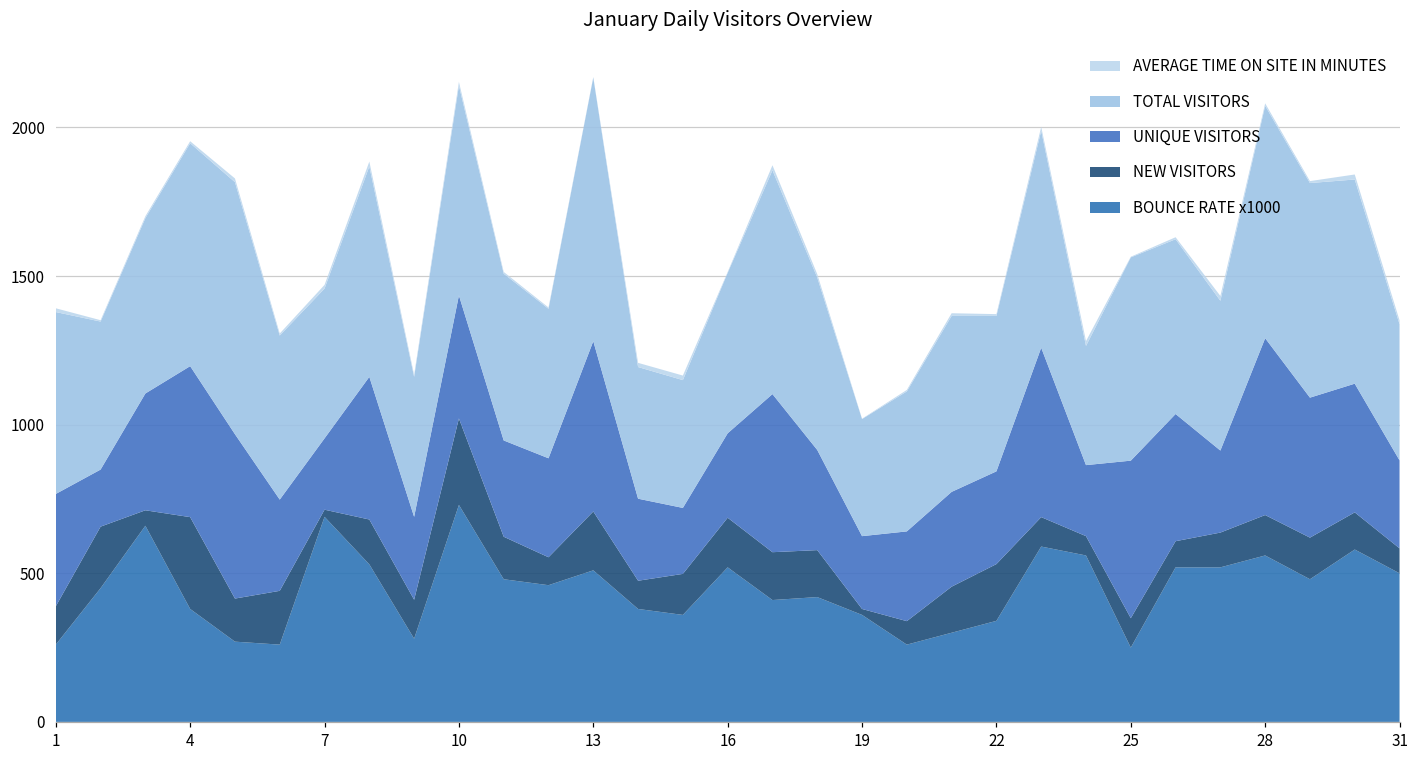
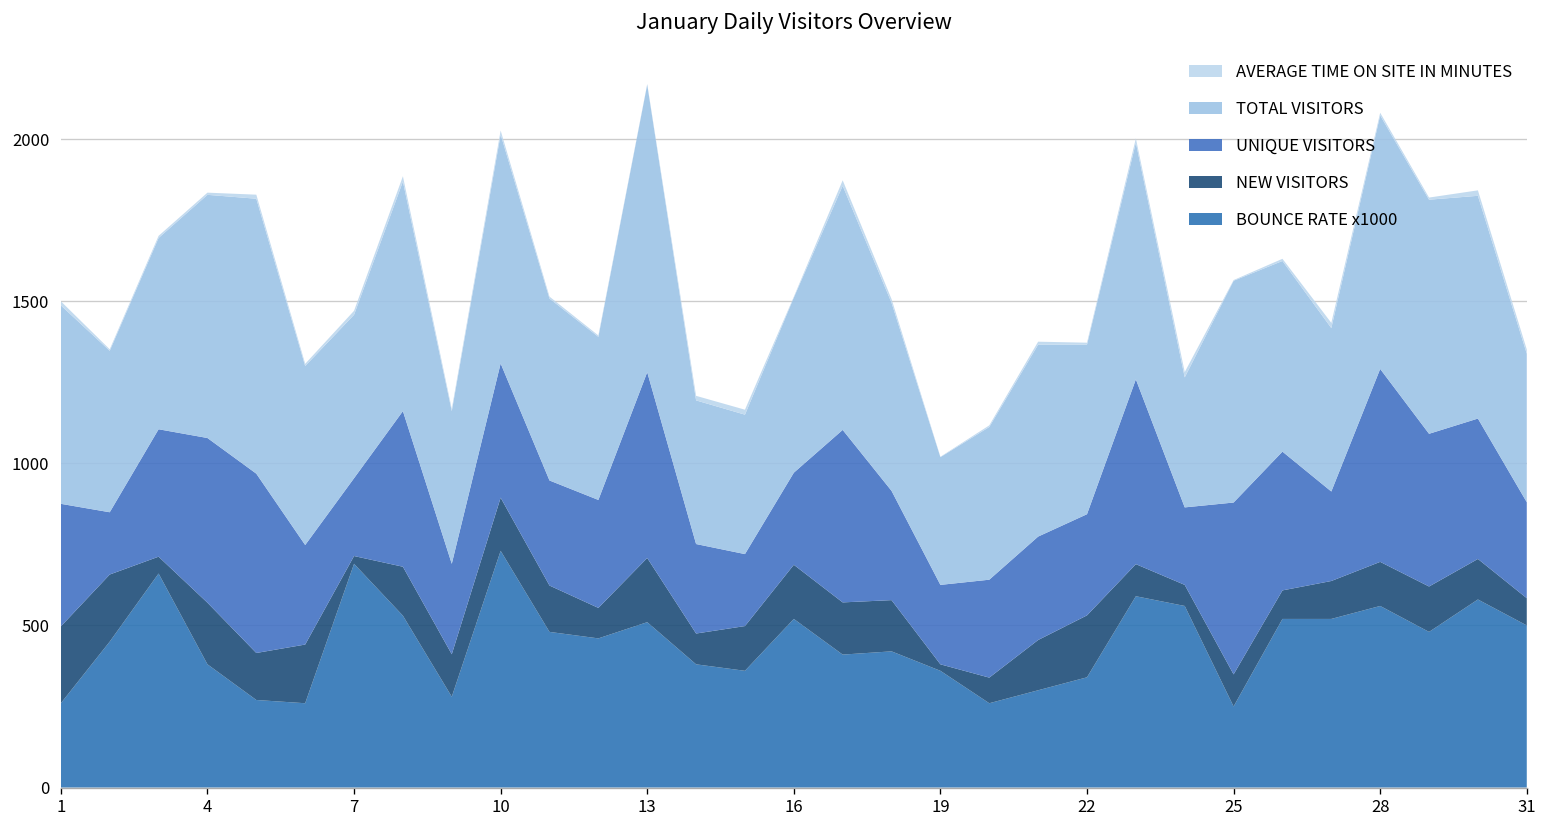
NEW VISITORS, 1: 130 -> 240
NEW VISITORS, 4: 310 -> 190
NEW VISITORS, 10: 290 -> 160
